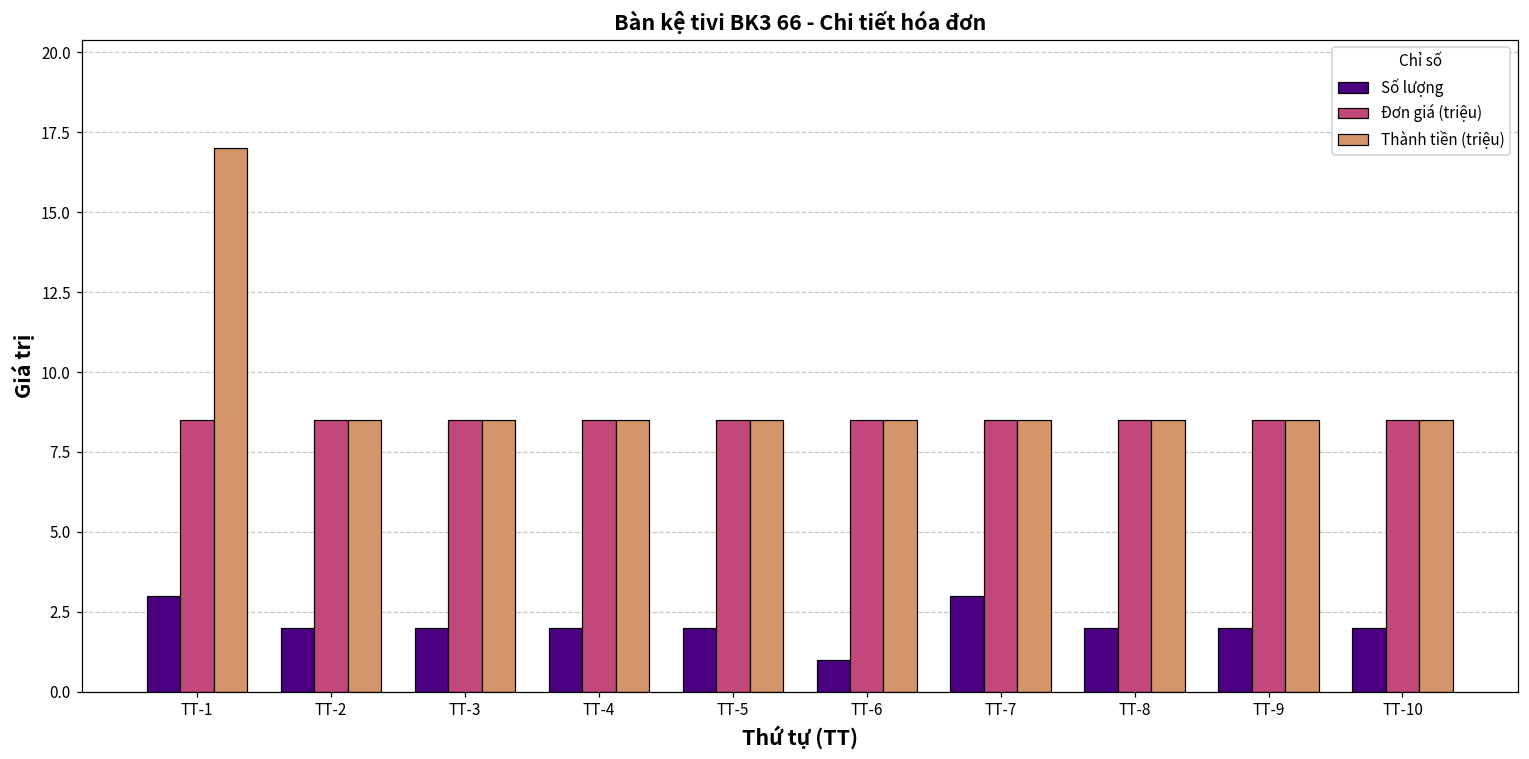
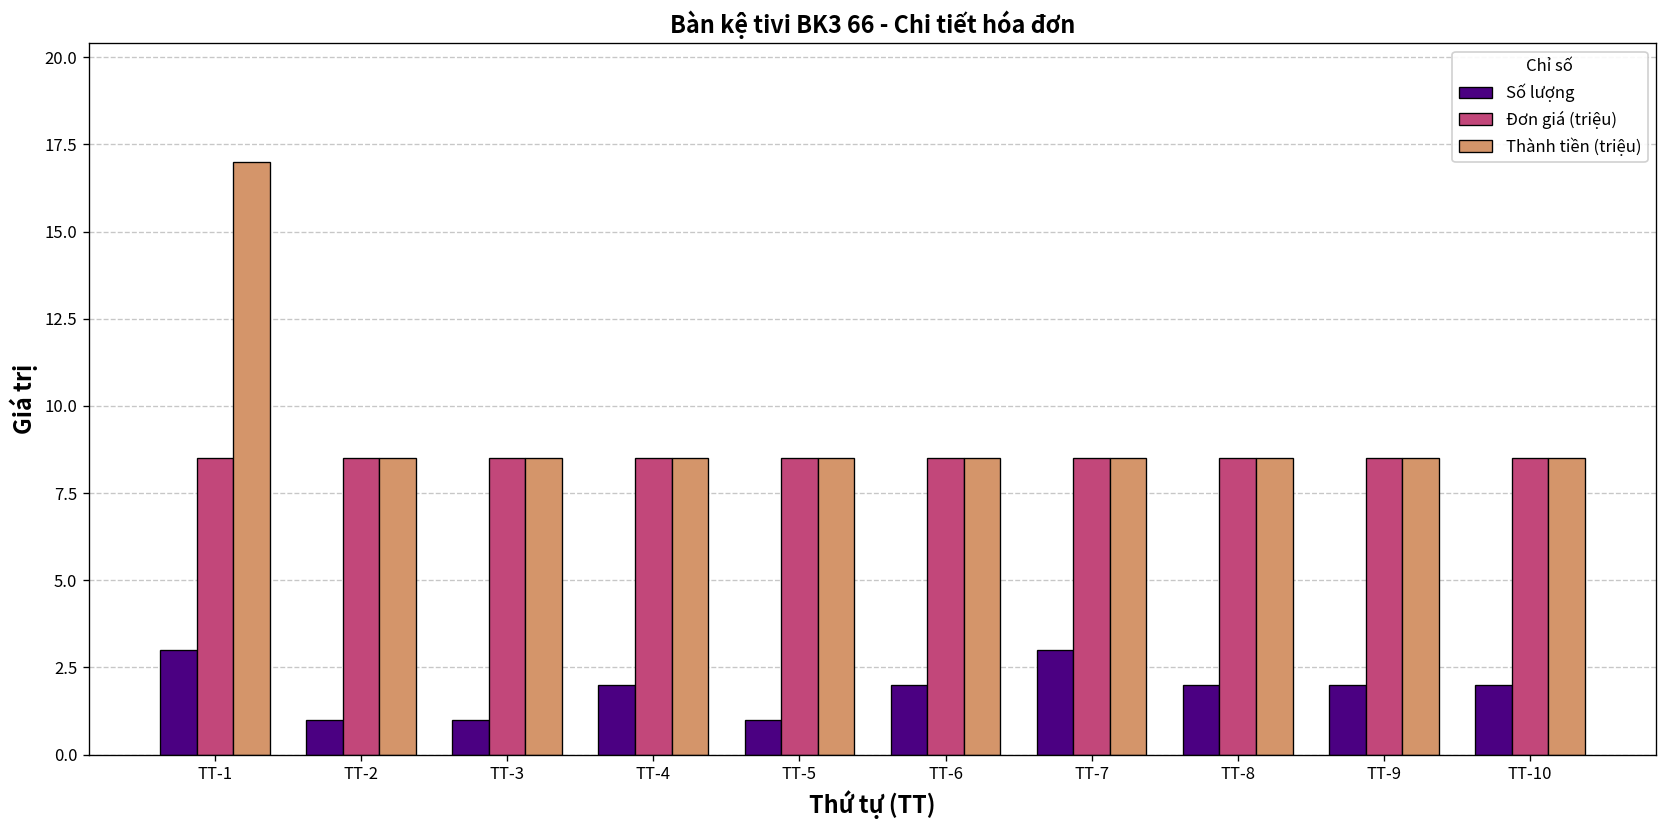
Số lượng, TT-2: 2 -> 1
Số lượng, TT-3: 2 -> 1
Số lượng, TT-5: 2 -> 1
Số lượng, TT-6: 1 -> 2
